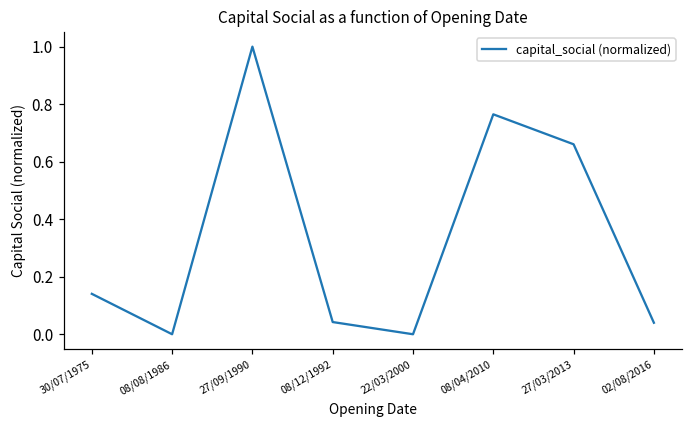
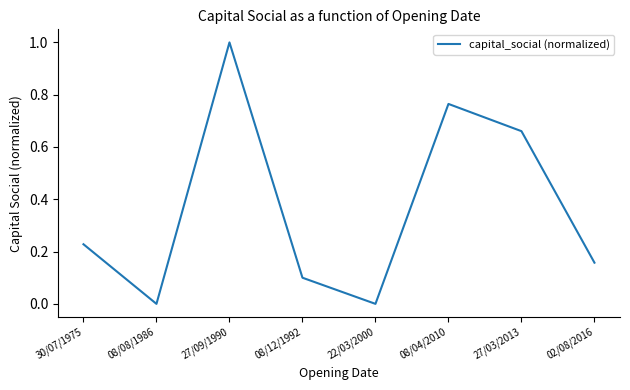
30/07/1975: 0.14 -> 0.23
08/12/1992: 0.04 -> 0.10
02/08/2016: 0.04 -> 0.16
